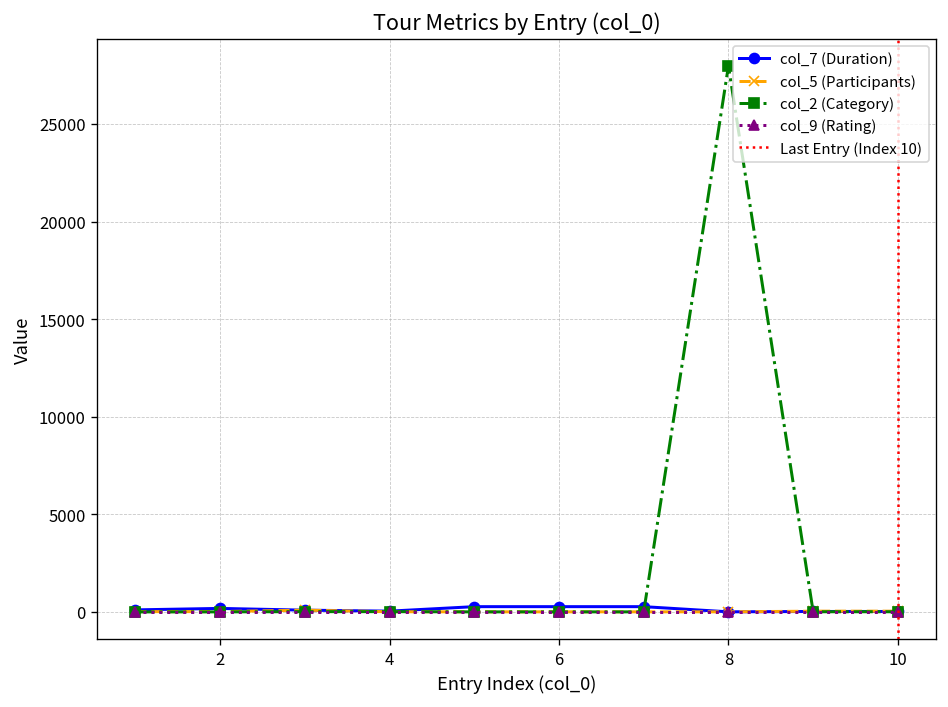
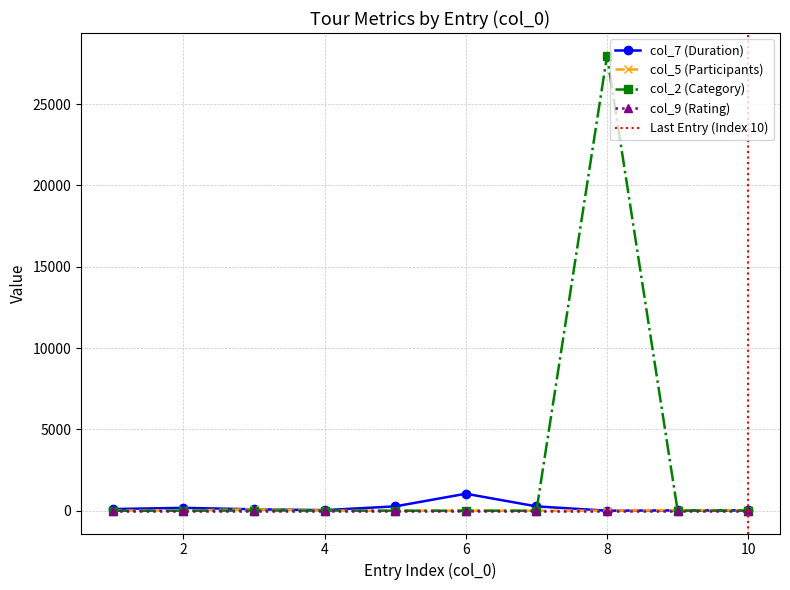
col_7 (Duration), 6: 300 -> 1000
